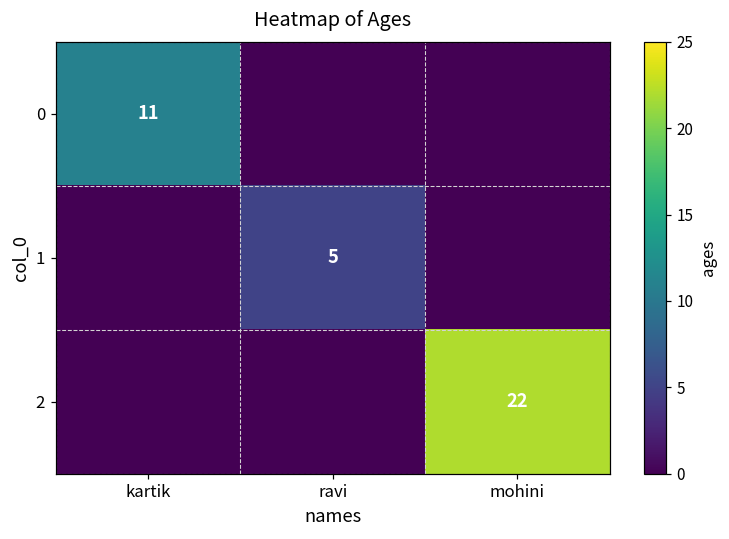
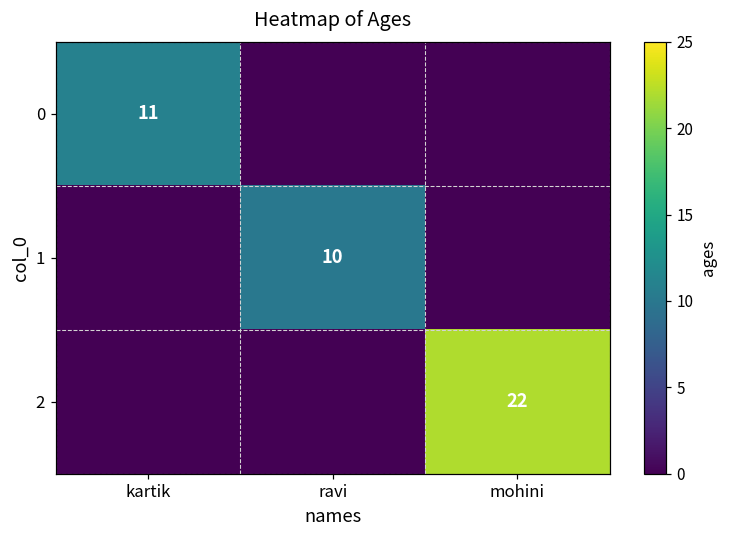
1, ravi: 5 -> 10
